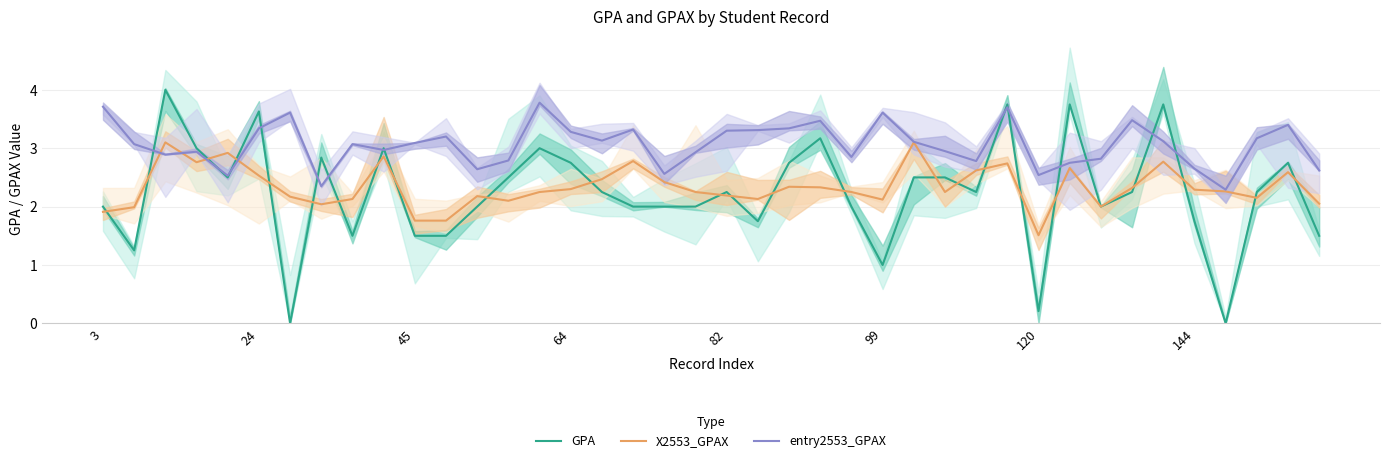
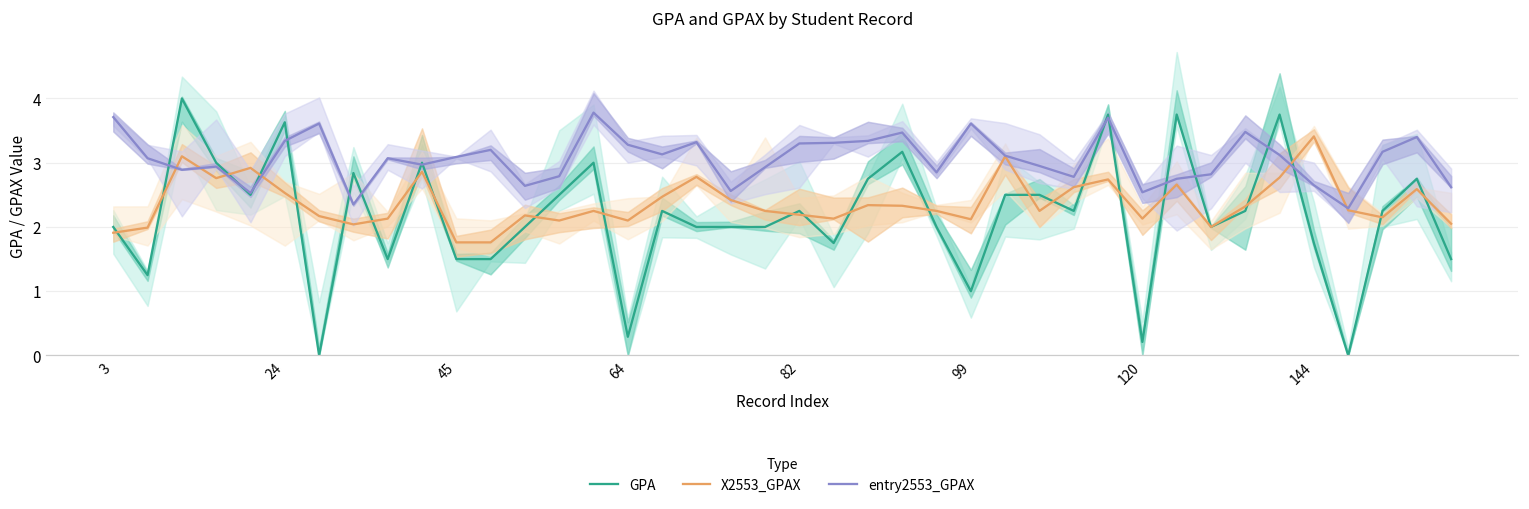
GPA, 64: 2.8 -> 0.3
X2553_GPAX, 64: 2.3 -> 2.1
X2553_GPAX, 120: 1.5 -> 2.1
X2553_GPAX, 144: 2.3 -> 3.4
